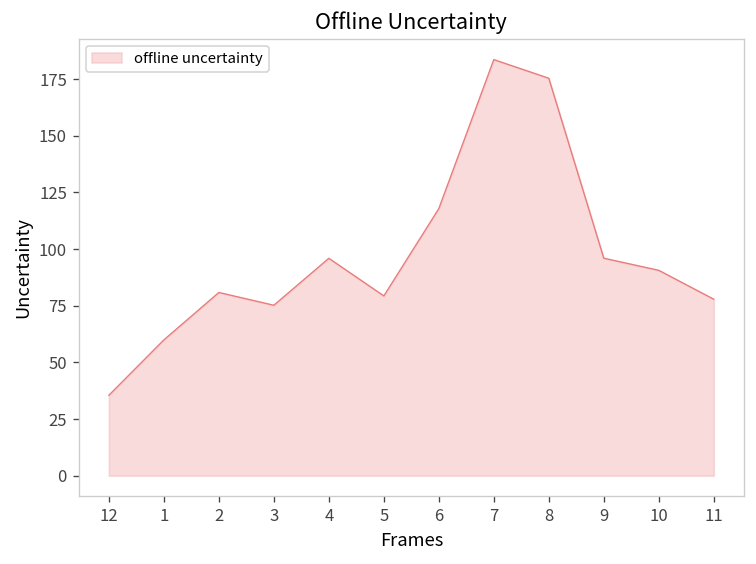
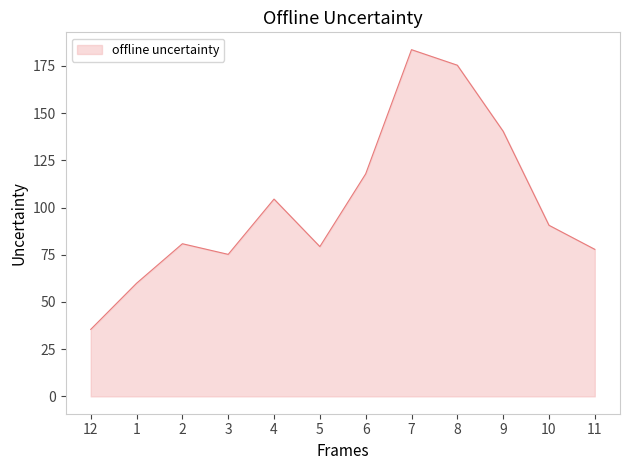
4: 96 -> 105
9: 96 -> 140
